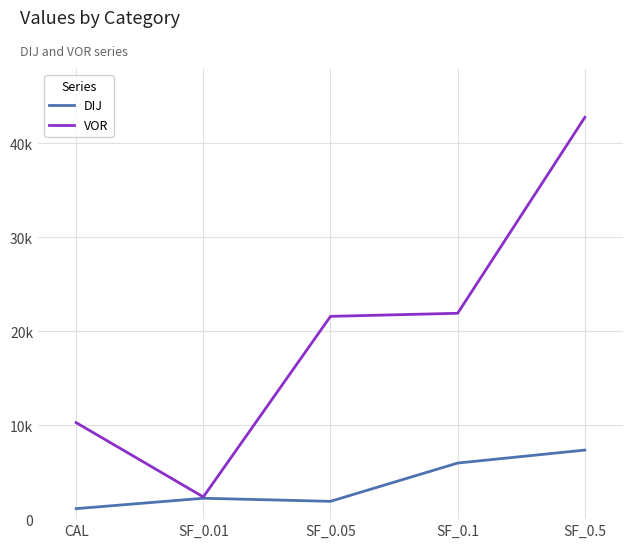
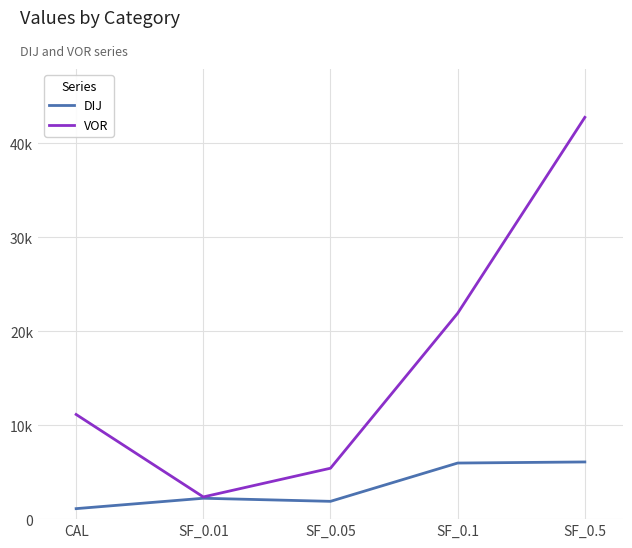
VOR, CAL: 10000 -> 11000
VOR, SF_0.05: 22000 -> 5000
DIJ, SF_0.5: 7000 -> 6000
